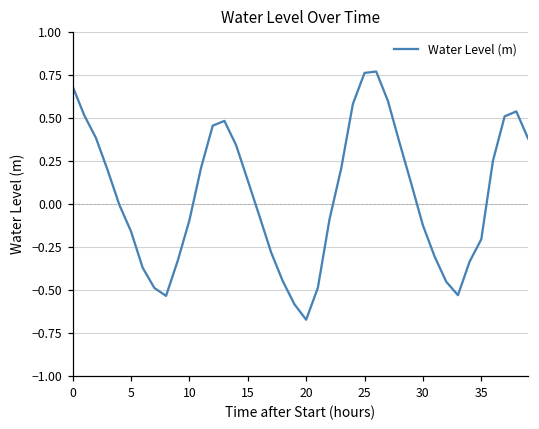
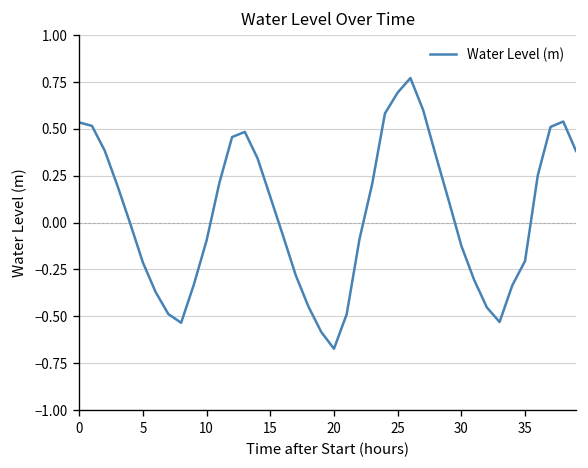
0: 0.68 -> 0.53
5: -0.16 -> -0.21
25: 0.76 -> 0.69
